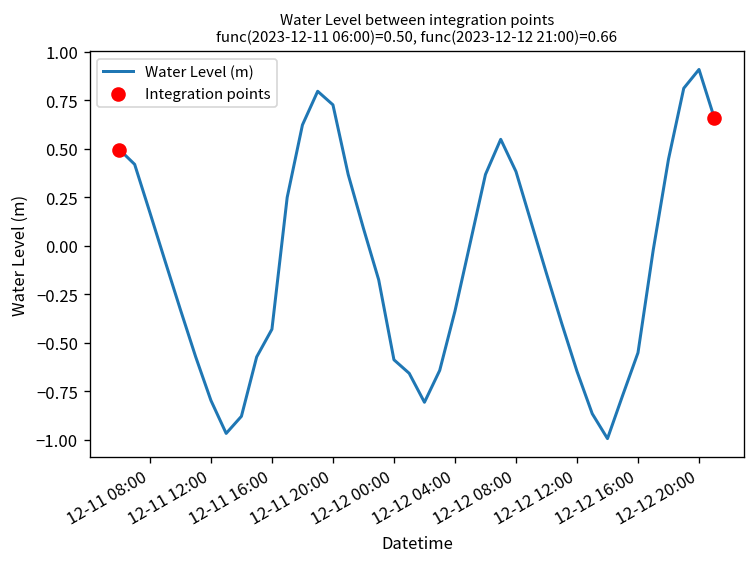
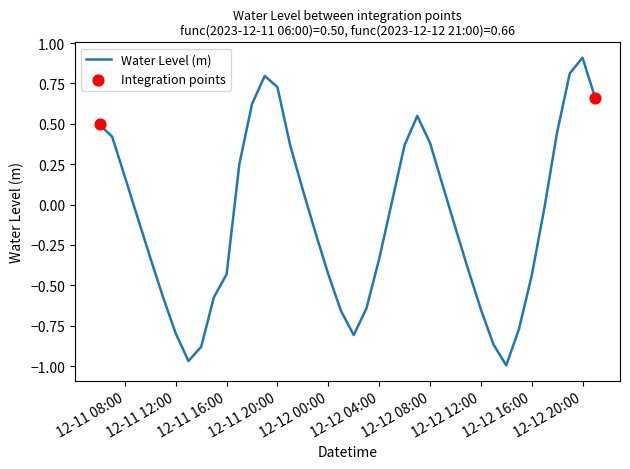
Water Level (m), 12-12 00:00: -0.59 -> -0.43
Water Level (m), 12-12 16:00: -0.55 -> -0.44
